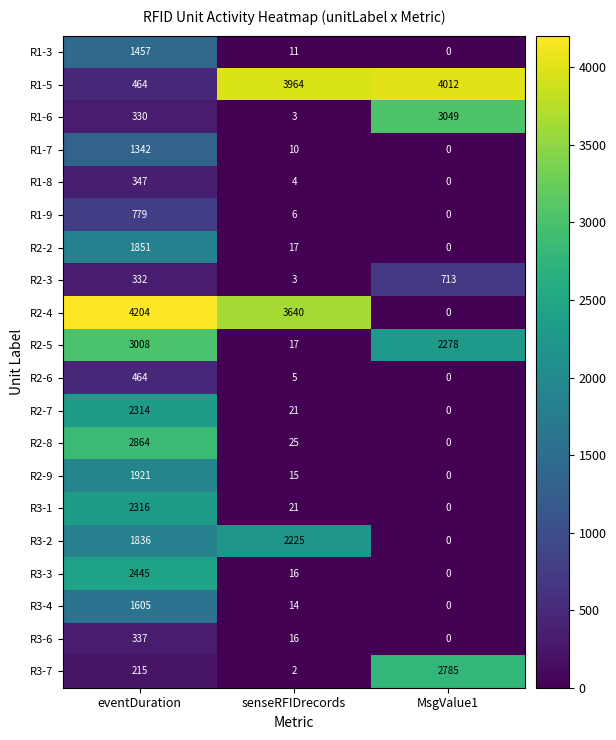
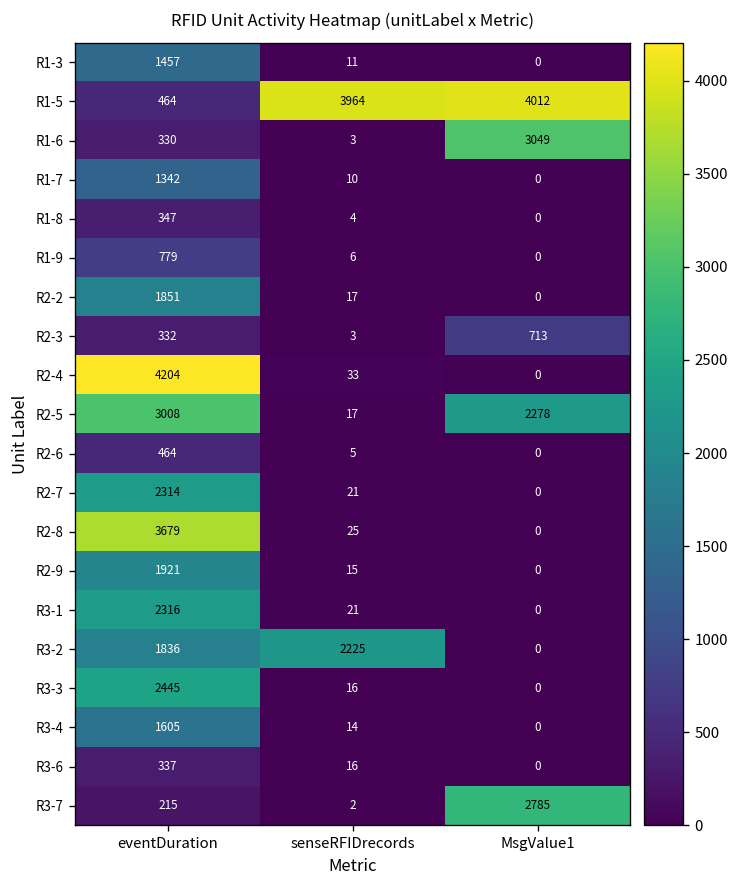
R2-4, senseRFIDrecords: 3640 -> 33
R2-8, eventDuration: 2864 -> 3679
